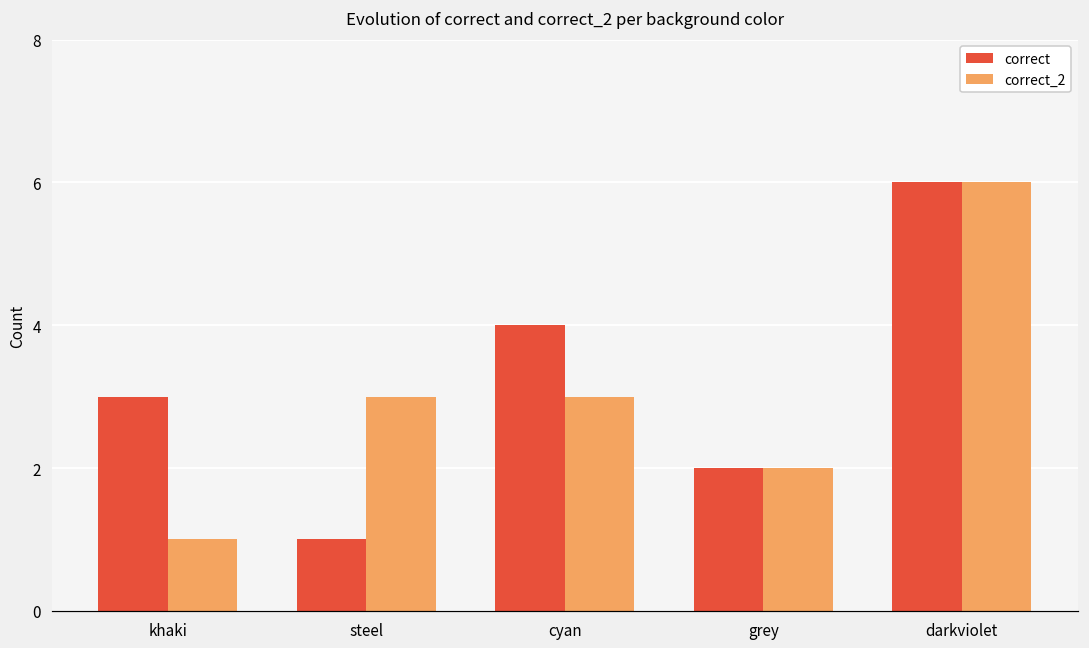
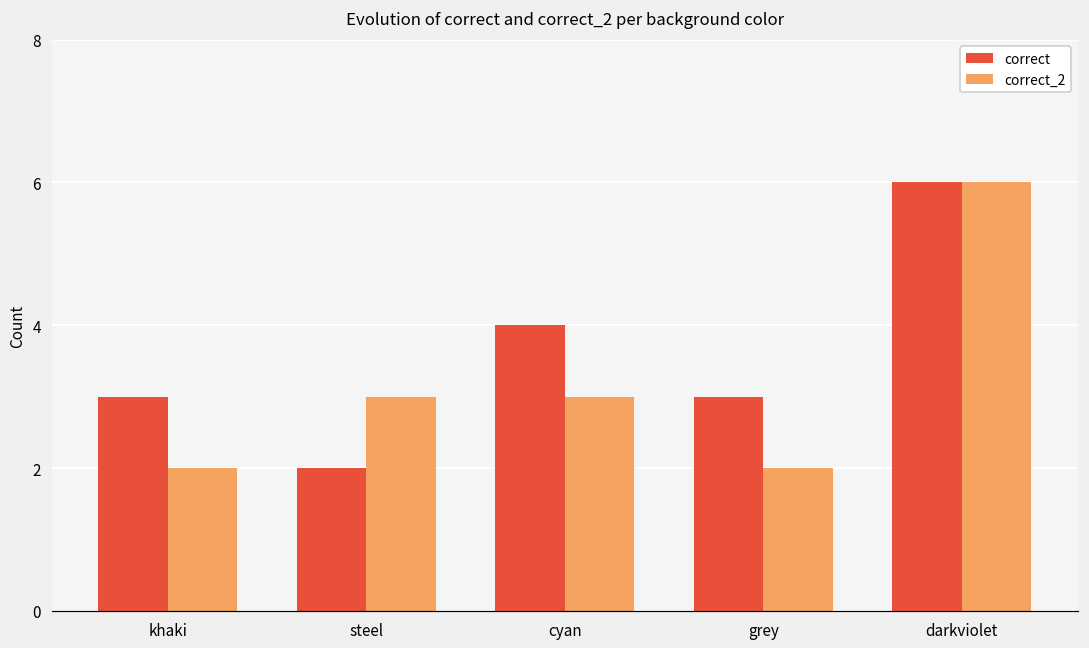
correct_2, khaki: 1 -> 2
correct, steel: 1 -> 2
correct, grey: 2 -> 3
